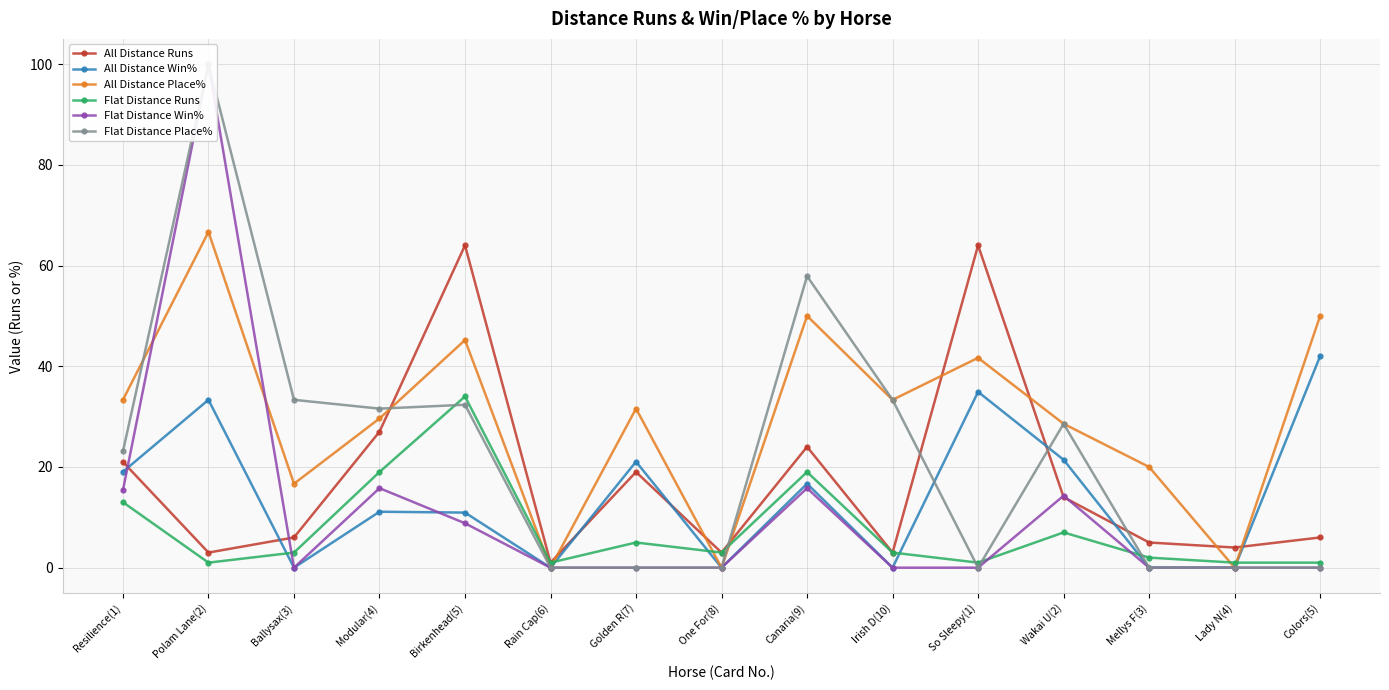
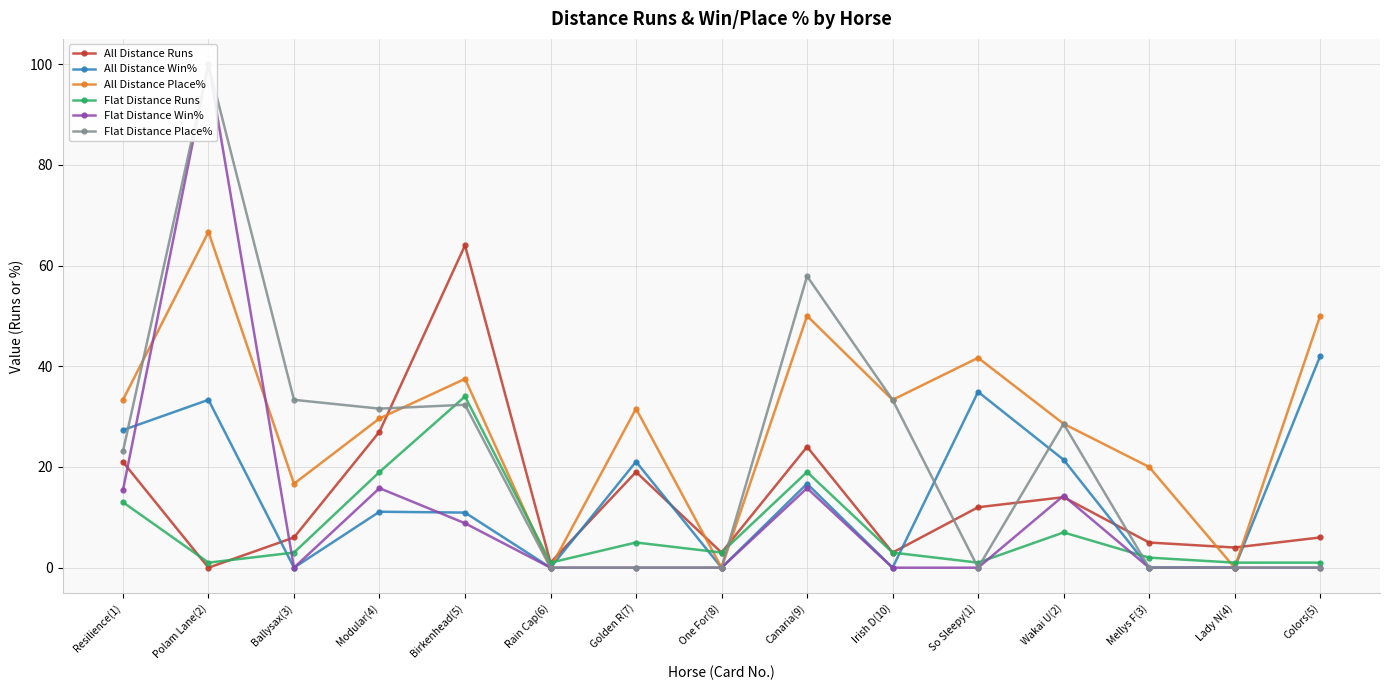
All Distance Win%, Resilience(1): 19 -> 27
All Distance Runs, Polam Lane(2): 3 -> 0
All Distance Place%, Birkenhead(5): 45 -> 38
All Distance Runs, So Sleepy(1): 64 -> 12
